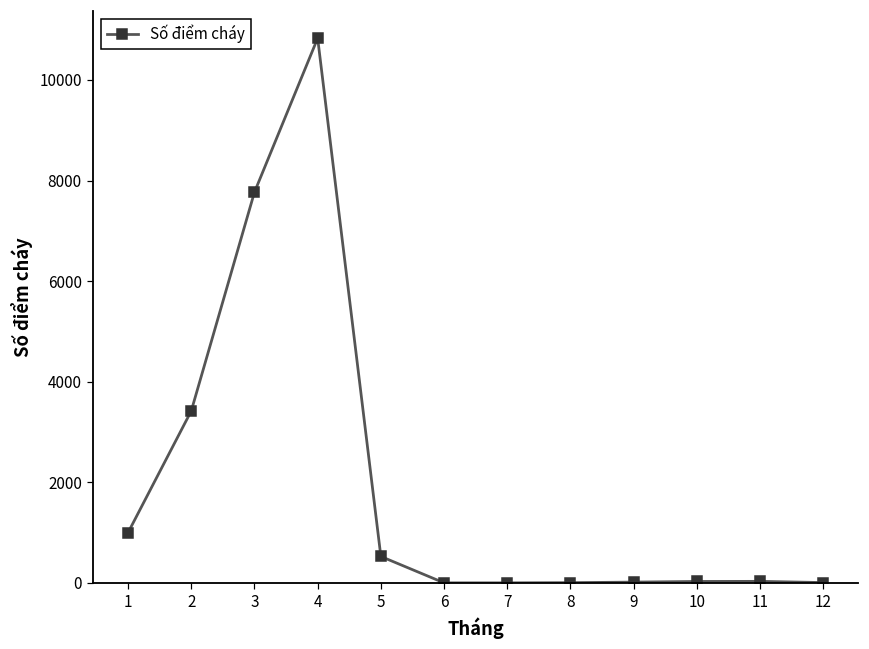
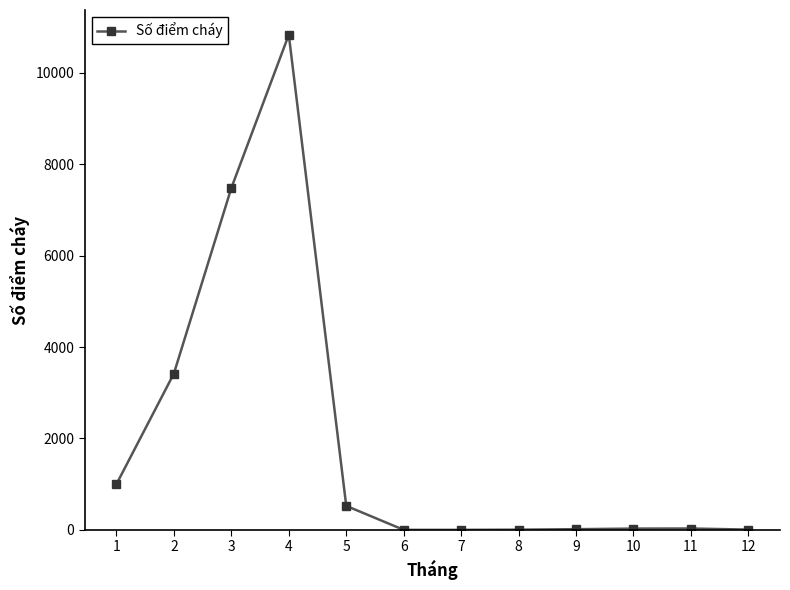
3: 7800 -> 7500
